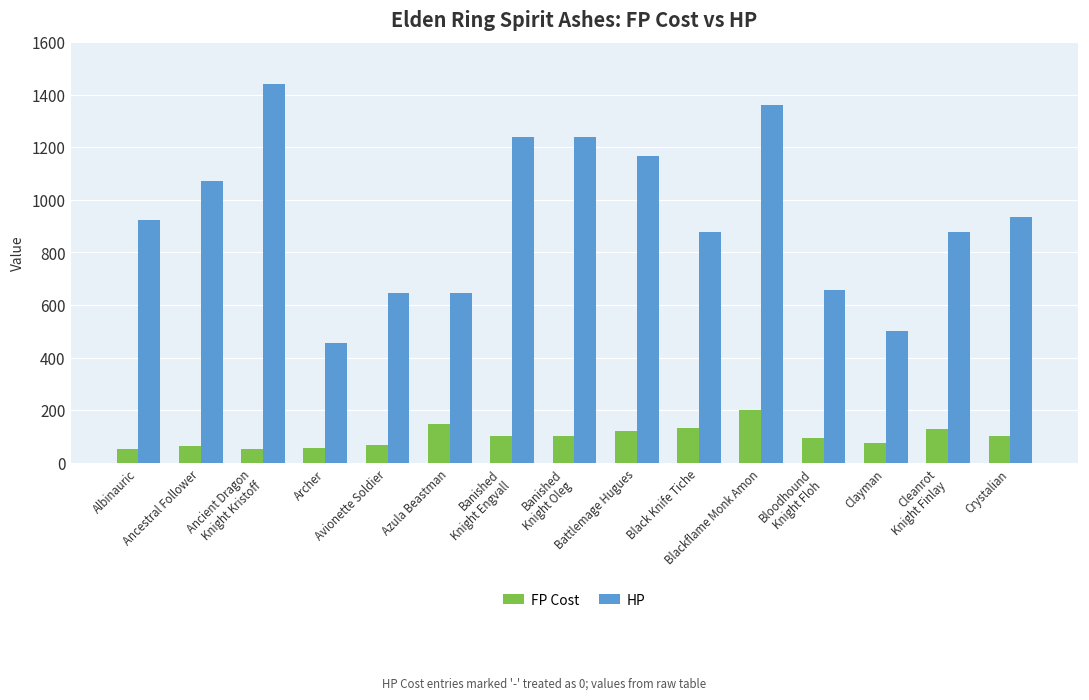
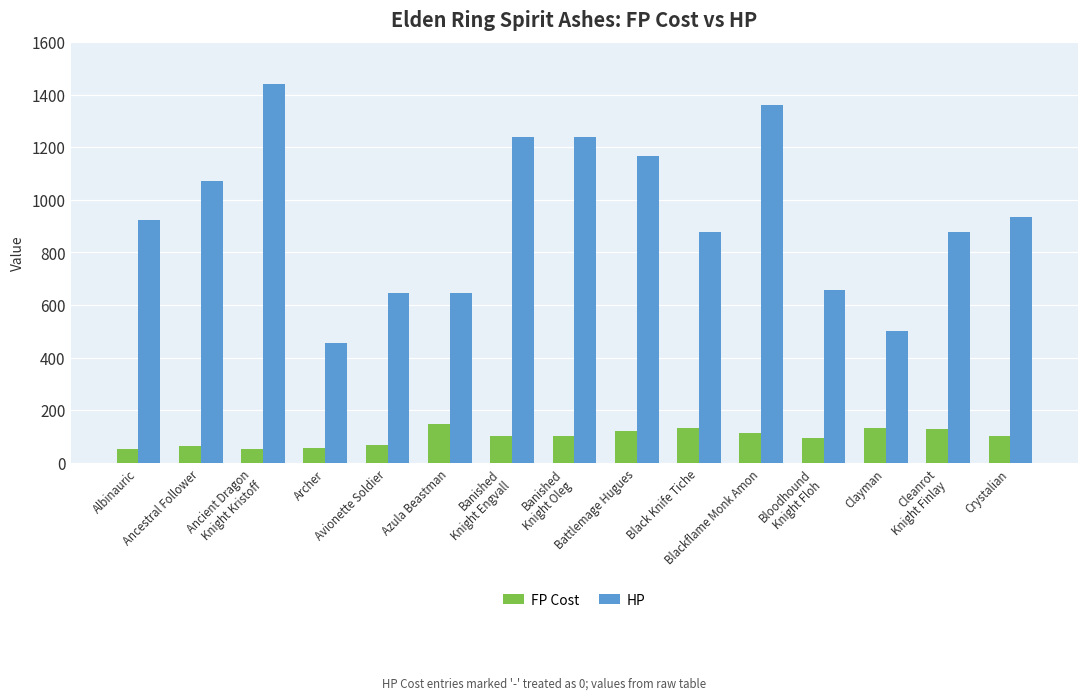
FP Cost, Blackflame Monk Amon: 200 -> 120
FP Cost, Clayman: 80 -> 130
